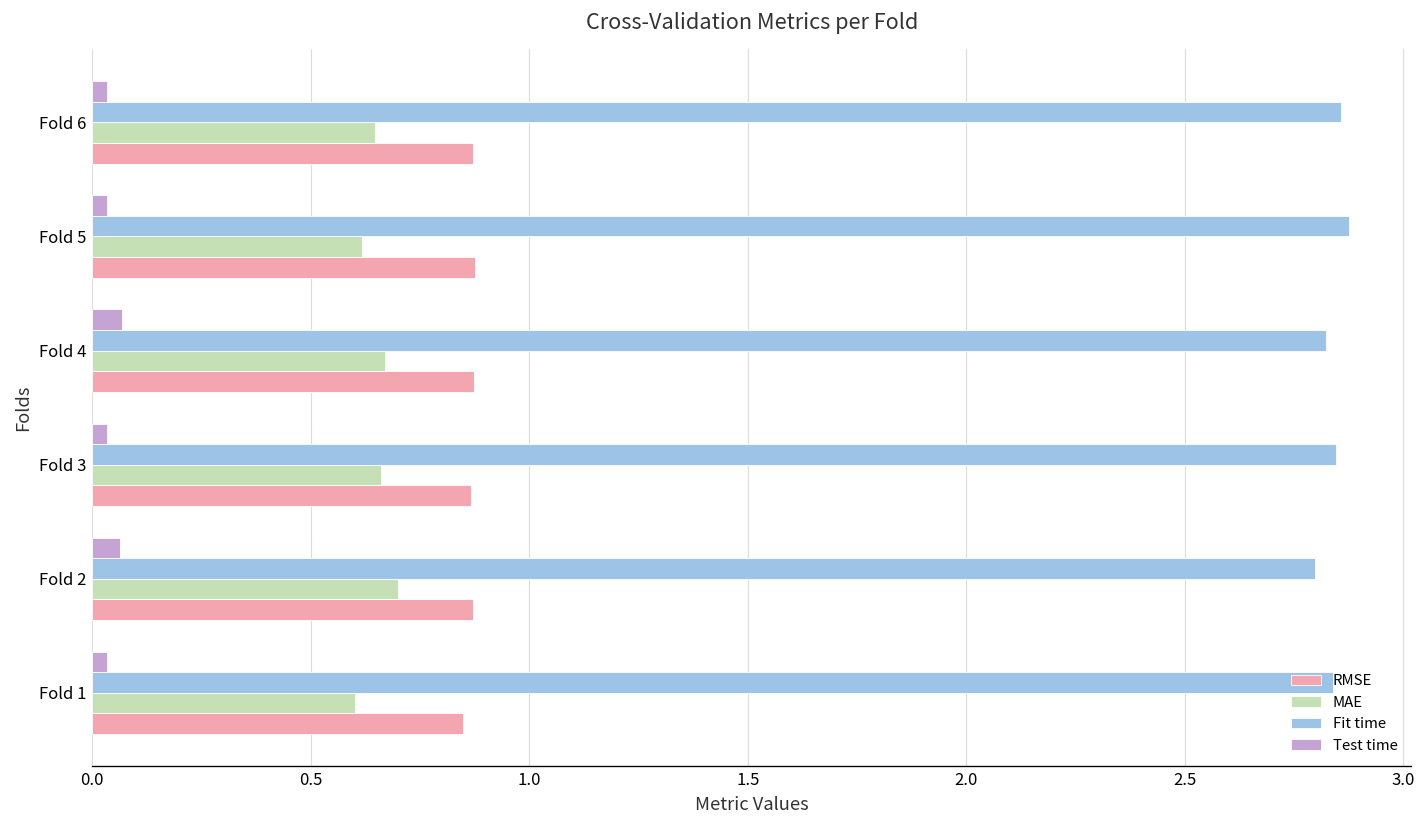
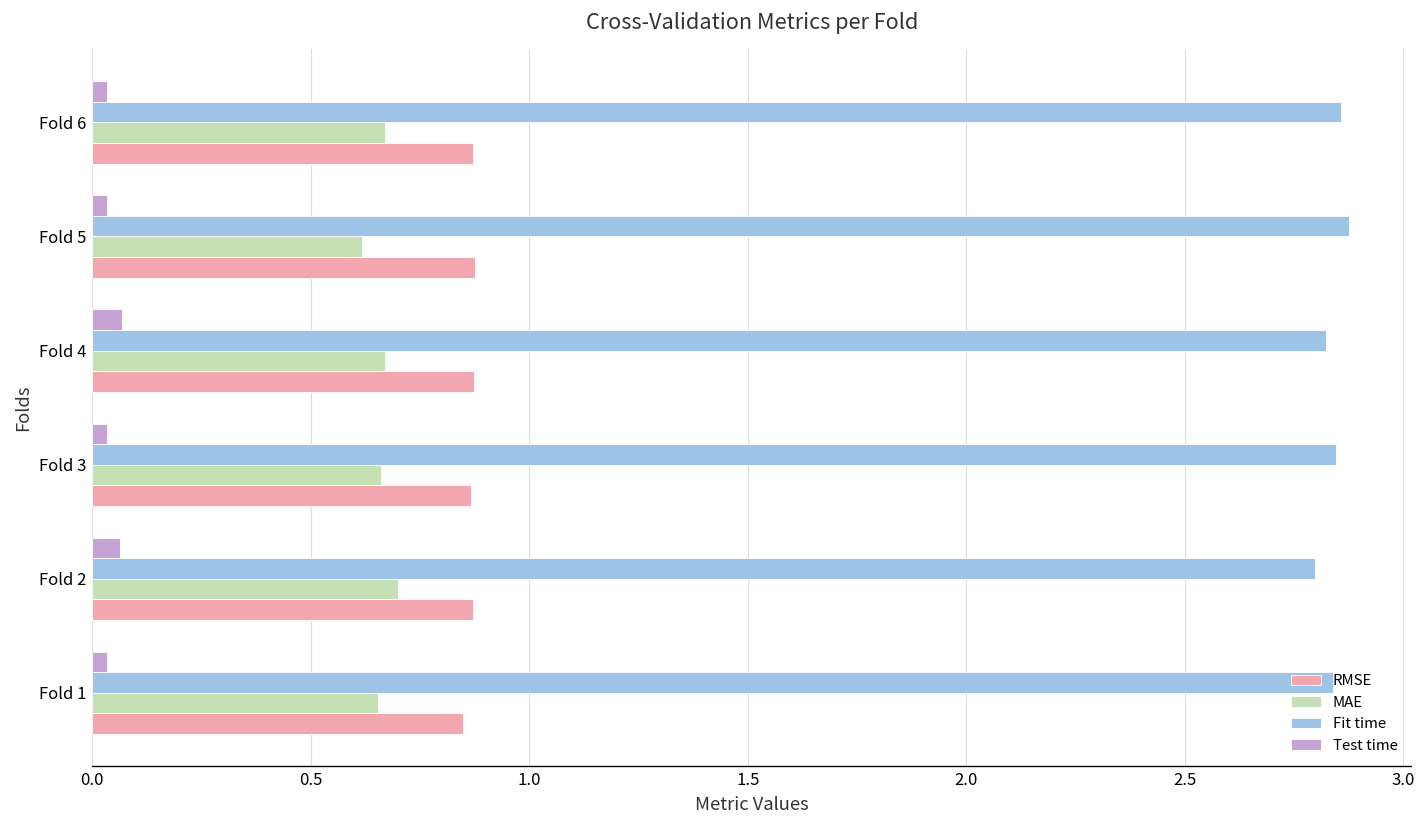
MAE, Fold 6: 0.65 -> 0.67
MAE, Fold 1: 0.60 -> 0.65
